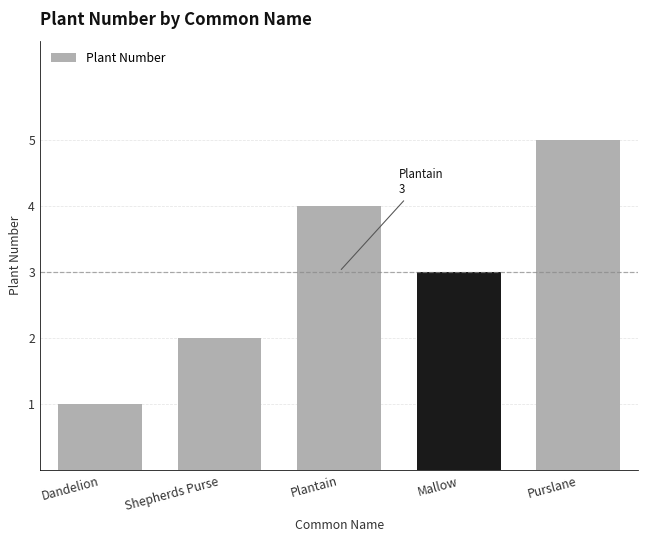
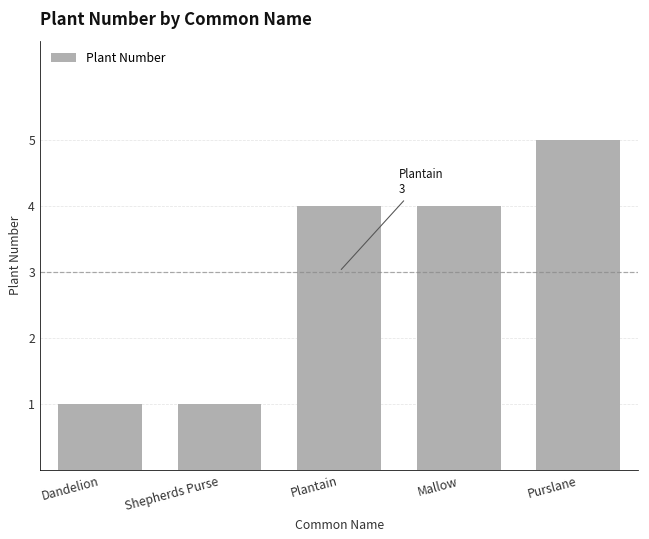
Shepherds Purse: 2 -> 1
Mallow: 3 -> 4
